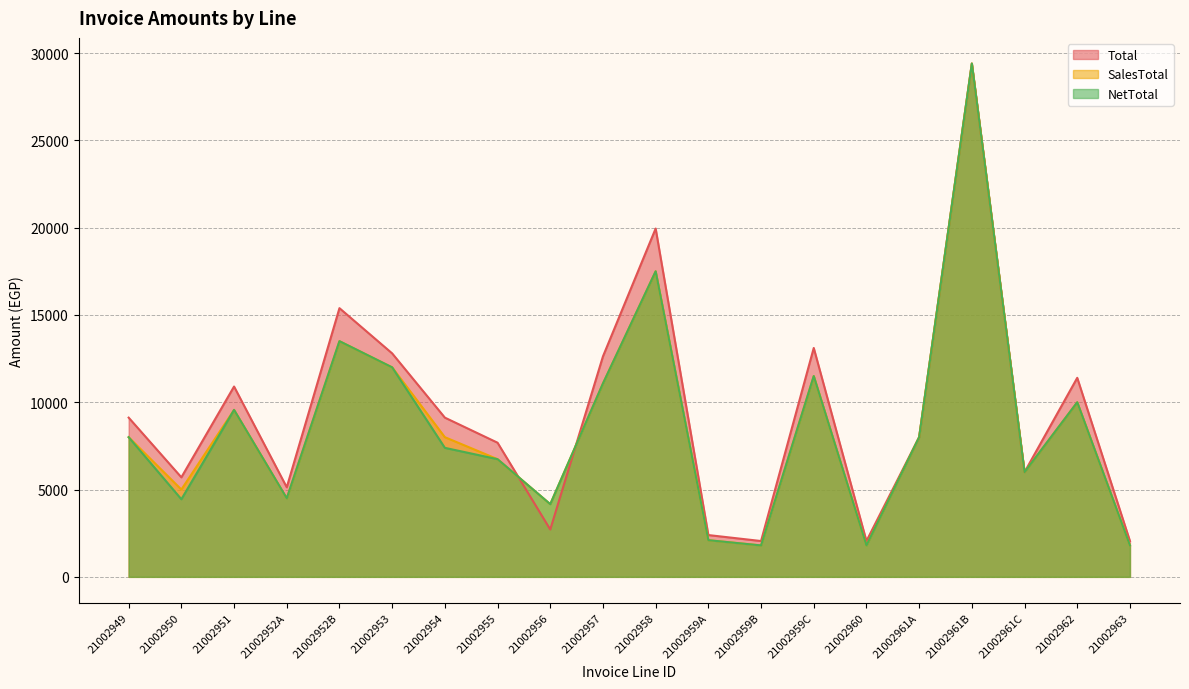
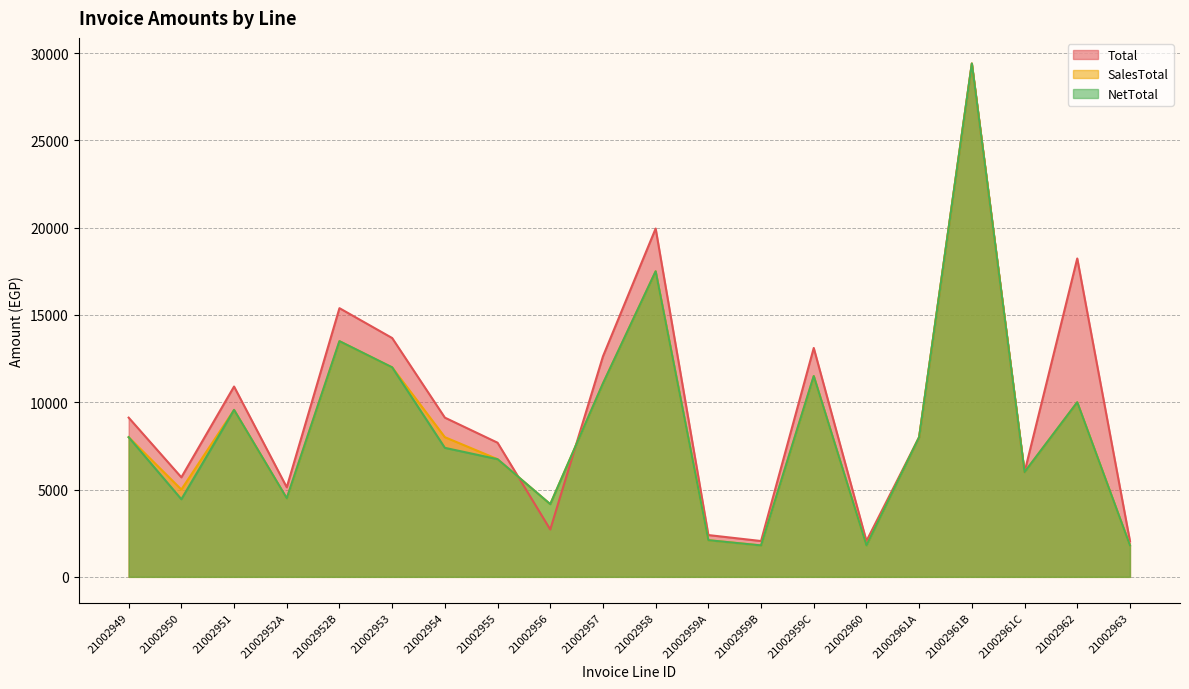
Total, 21002953: 12800 -> 13700
Total, 21002962: 11400 -> 18200
